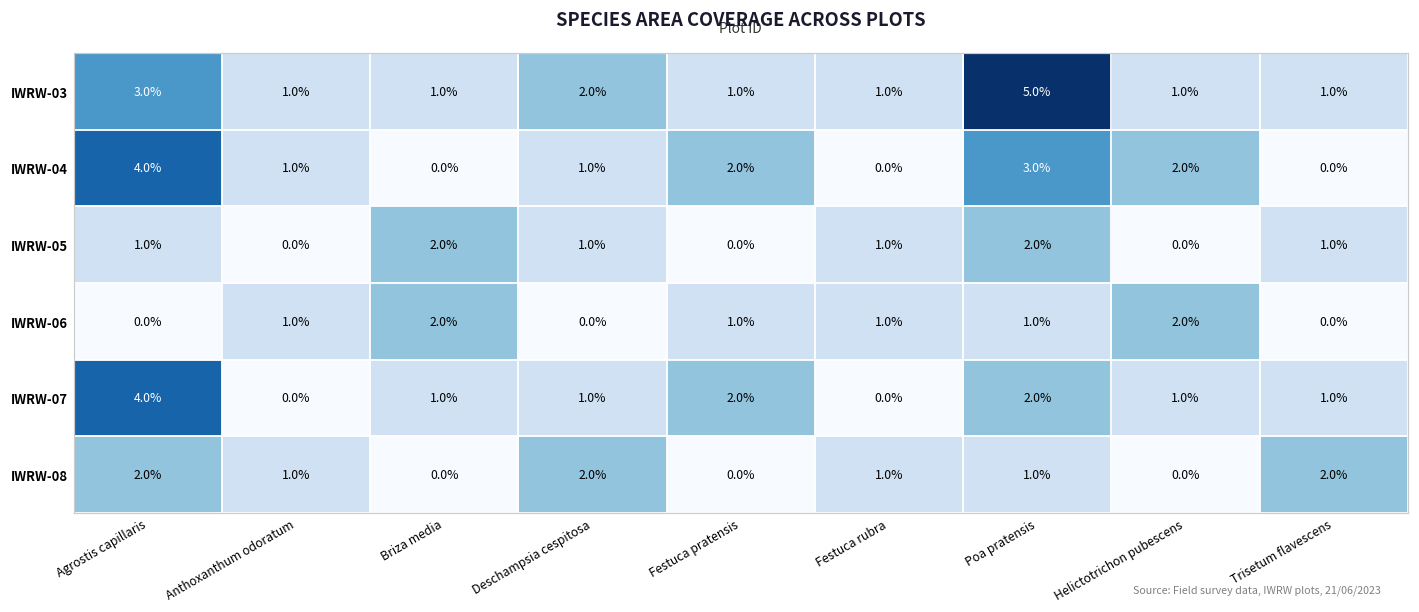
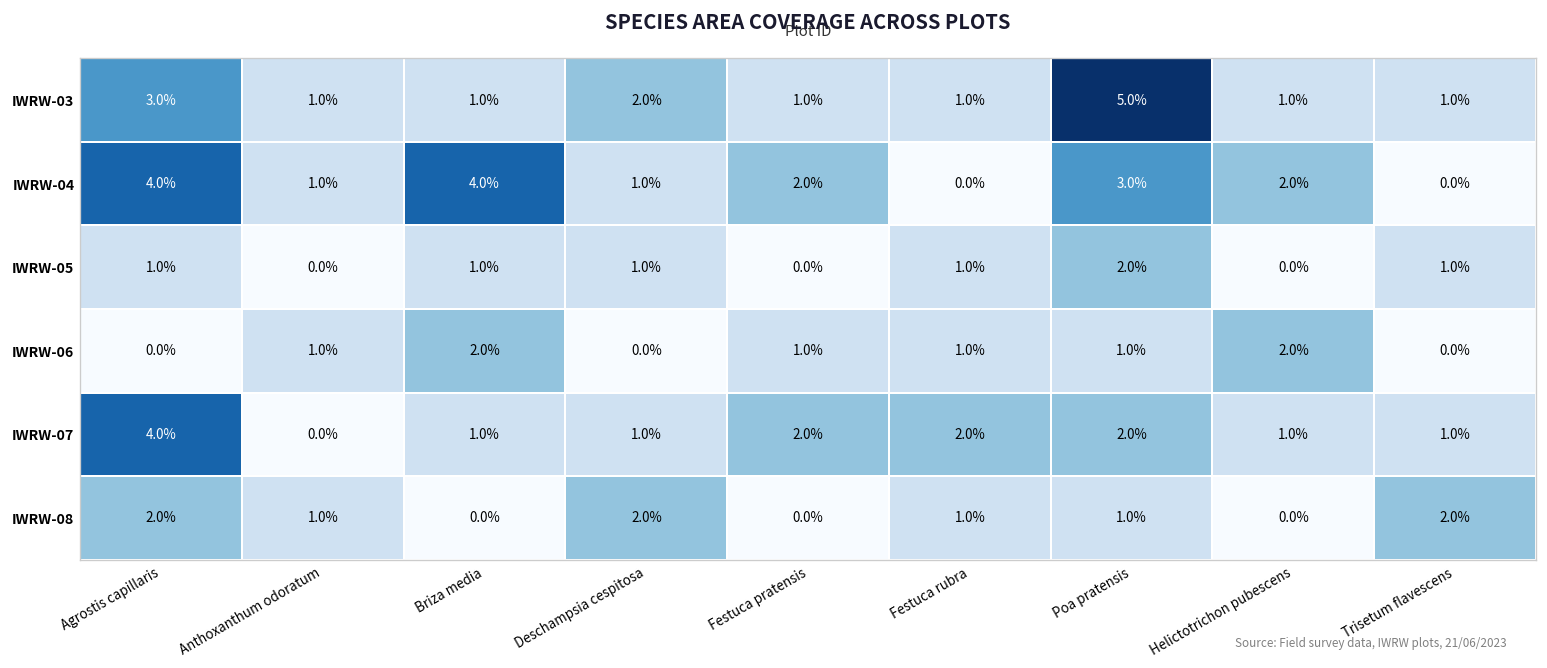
IWRW-04, Briza media: 0.0% -> 4.0%
IWRW-05, Briza media: 2.0% -> 1.0%
IWRW-07, Festuca rubra: 0.0% -> 2.0%
